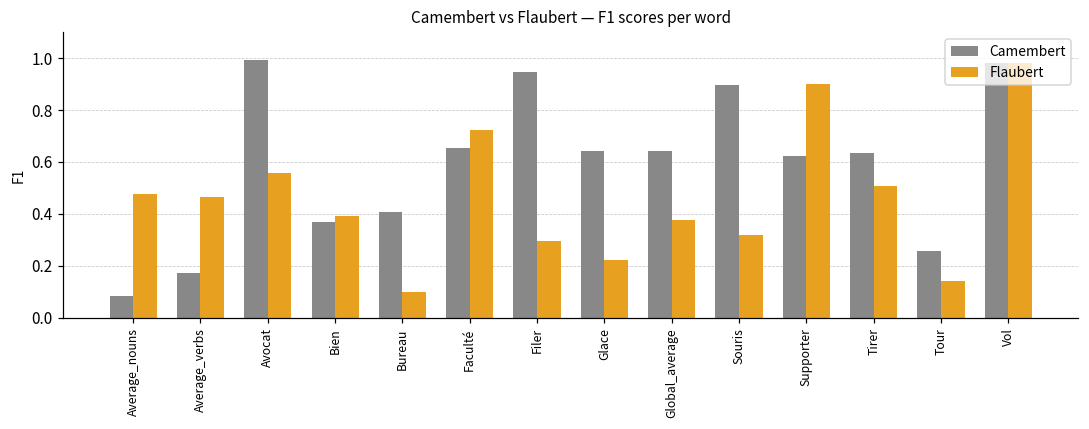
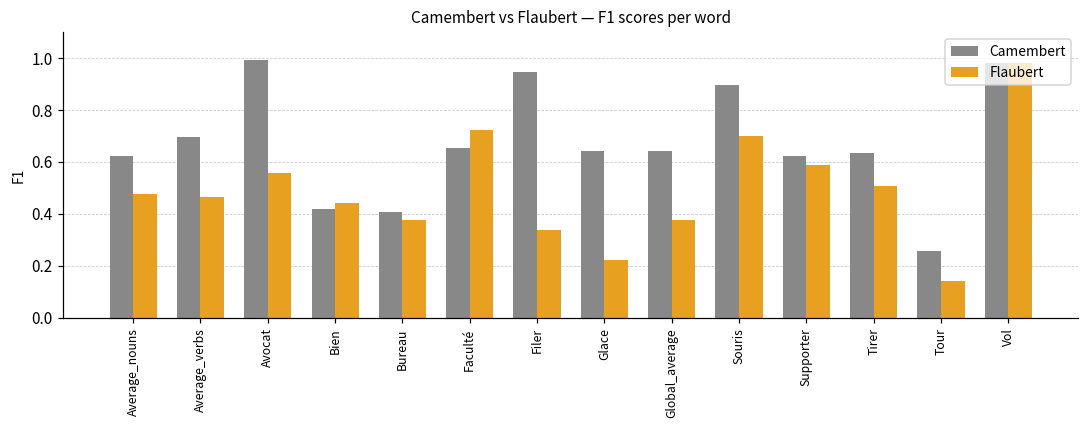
Camembert, Average_nouns: 0.08 -> 0.62
Camembert, Average_verbs: 0.17 -> 0.70
Camembert, Bien: 0.37 -> 0.42
Flaubert, Bien: 0.39 -> 0.44
Flaubert, Bureau: 0.10 -> 0.38
Flaubert, Filer: 0.30 -> 0.34
Flaubert, Souris: 0.32 -> 0.70
Flaubert, Supporter: 0.90 -> 0.59
